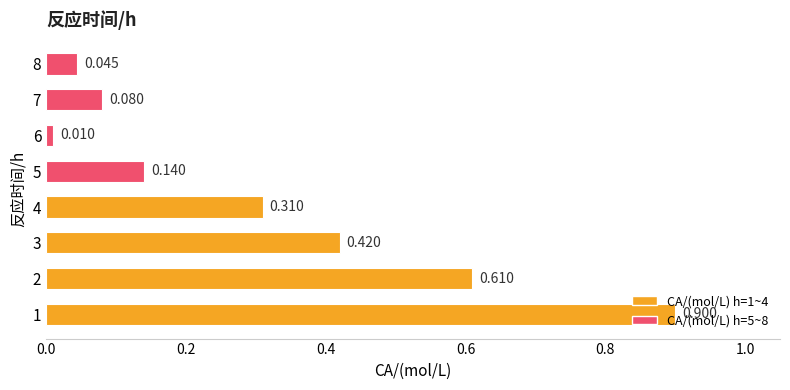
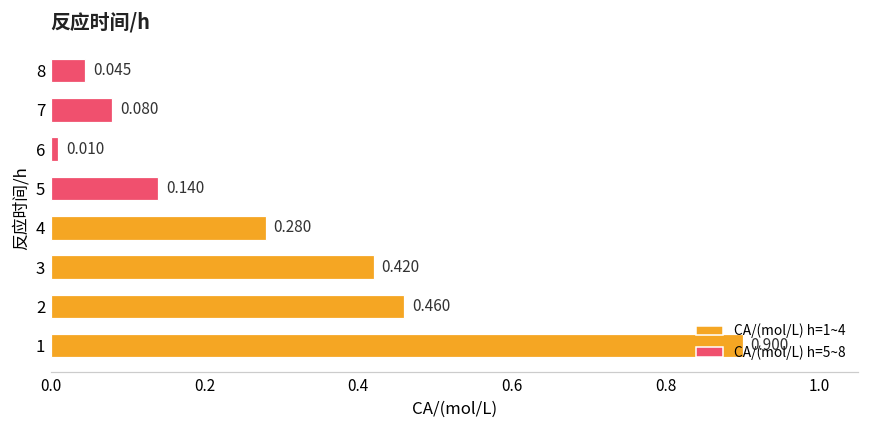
4: 0.310 -> 0.280
2: 0.610 -> 0.460
